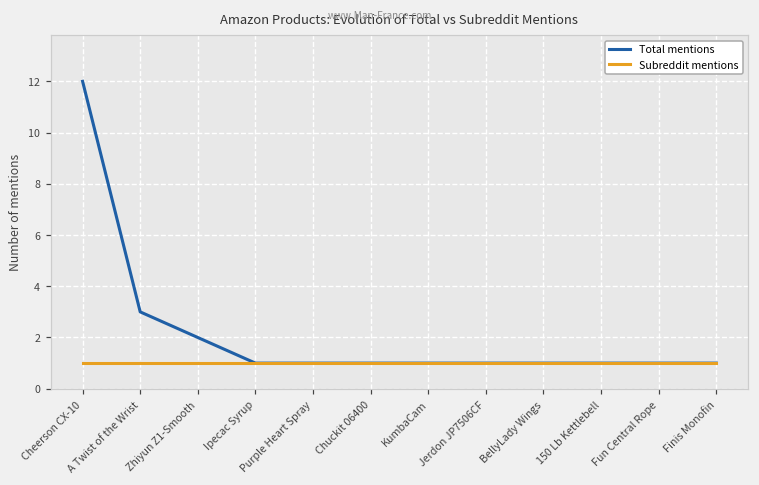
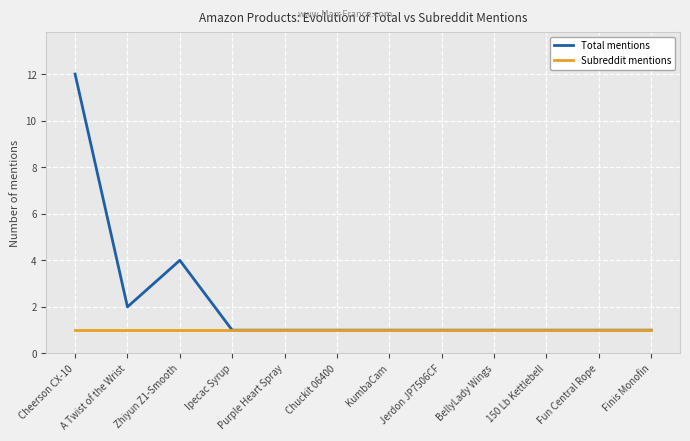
Total mentions, A Twist of the Wrist: 3 -> 2
Total mentions, Zhiyun Z1-Smooth: 2 -> 4
